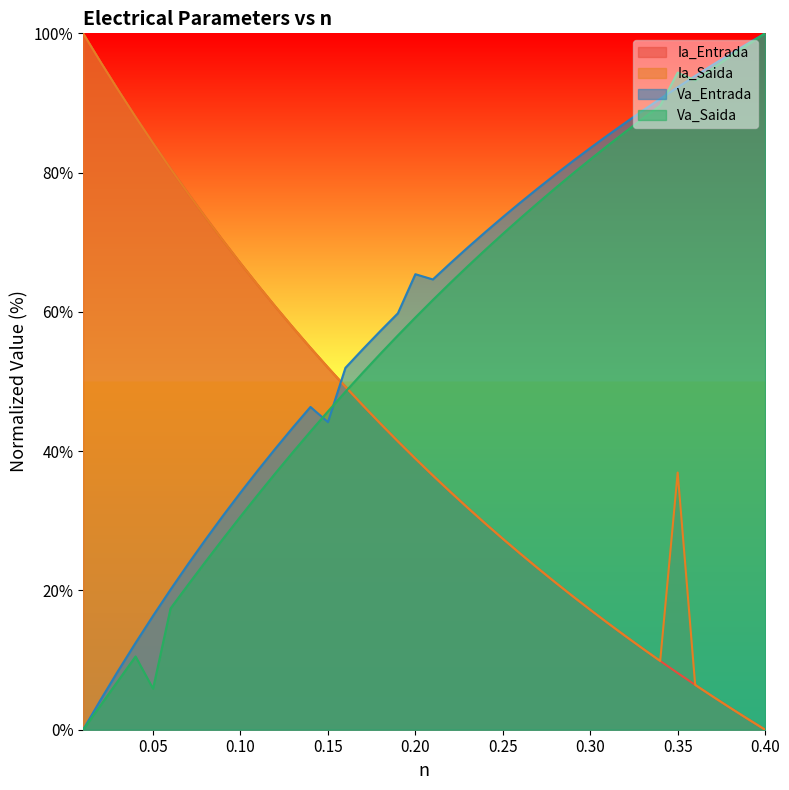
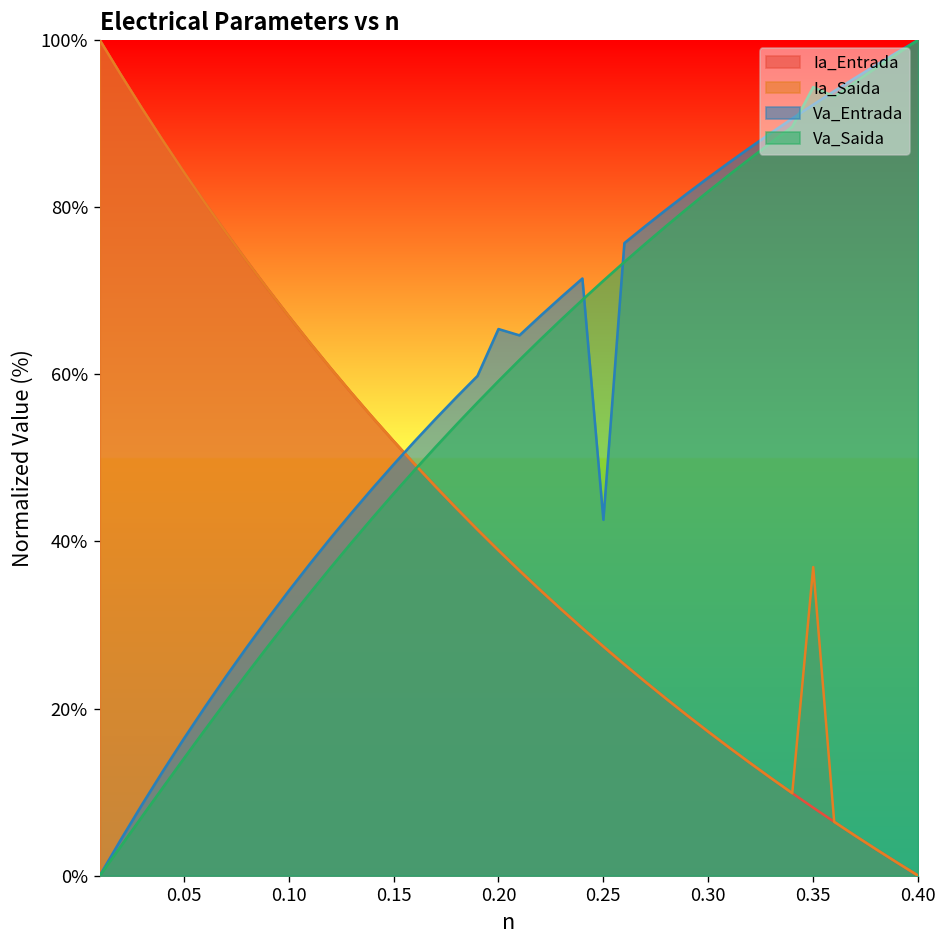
Va_Saida, 0.05: 6% -> 14%
Va_Entrada, 0.15: 44% -> 49%
Va_Entrada, 0.25: 74% -> 43%
